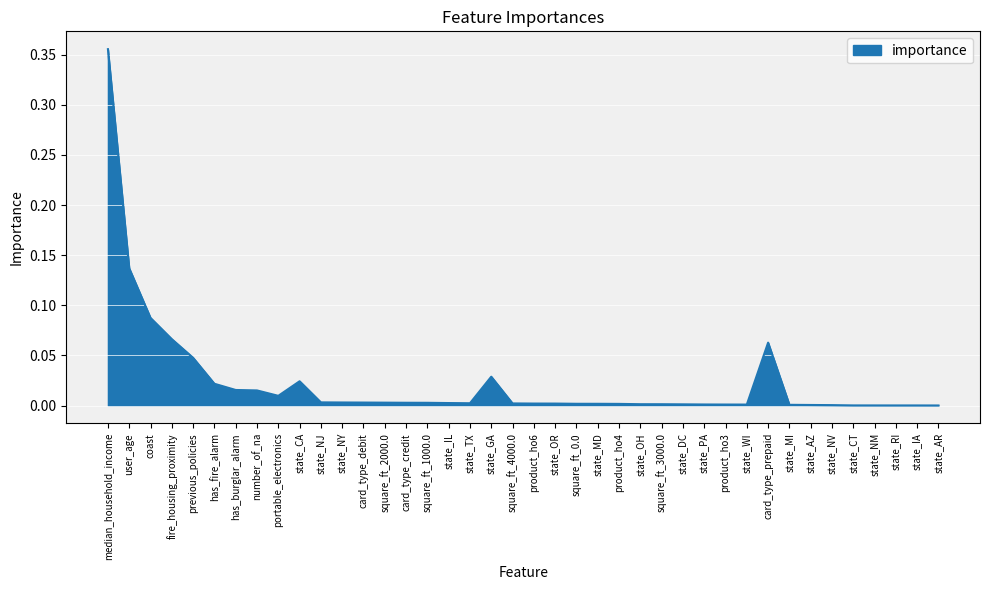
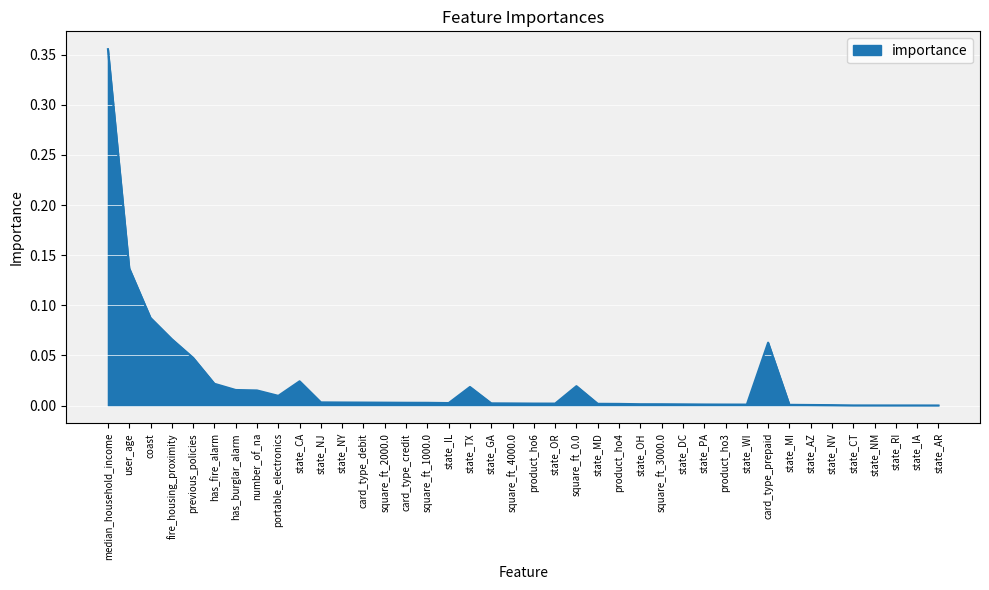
state_TX: 0.002 -> 0.019
state_GA: 0.029 -> 0.002
square_ft_0.0: 0.002 -> 0.019
